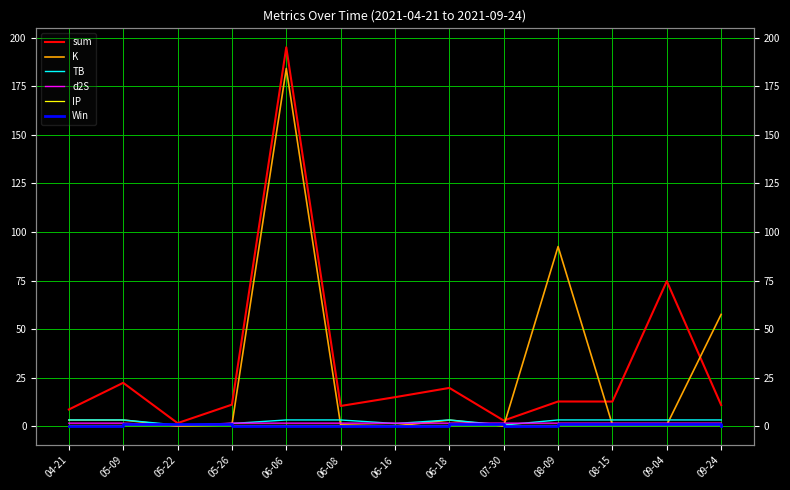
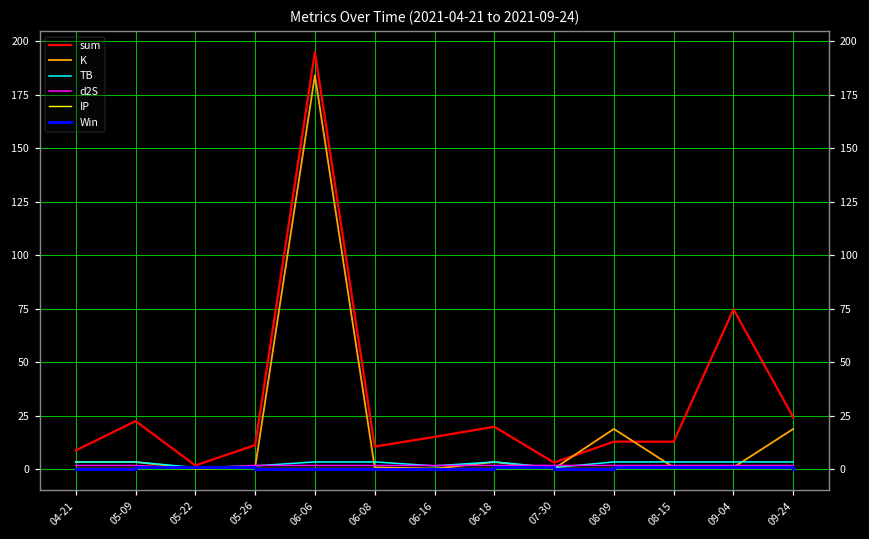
K, 08-09: 92 -> 19
sum, 09-24: 11 -> 24
K, 09-24: 58 -> 19
